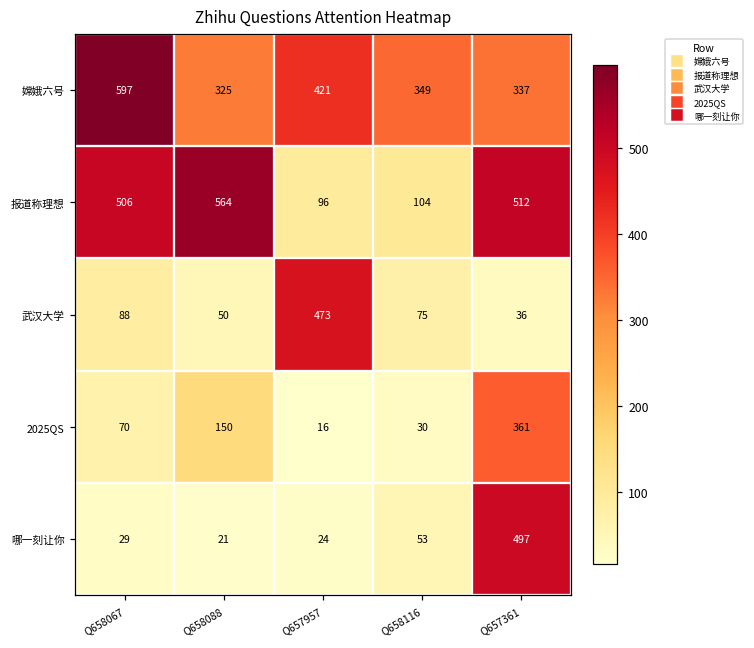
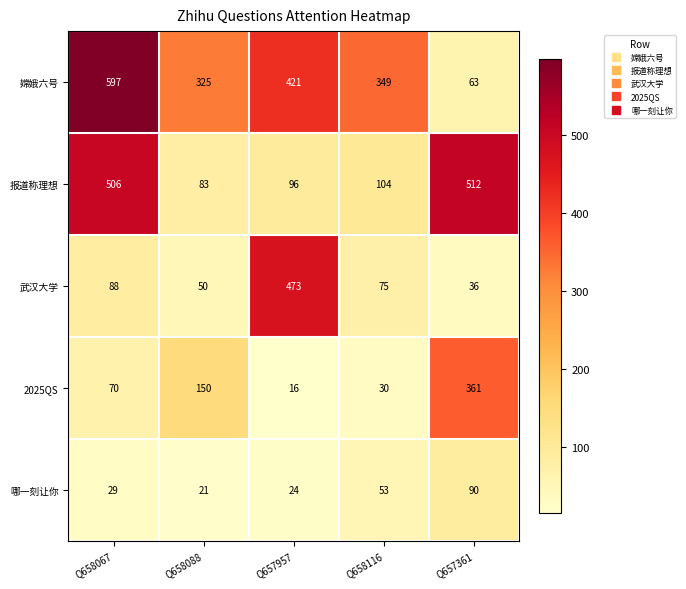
嫦娥六号, Q657361: 337 -> 63
报道称理想, Q658088: 564 -> 83
哪一刻让你, Q657361: 497 -> 90
